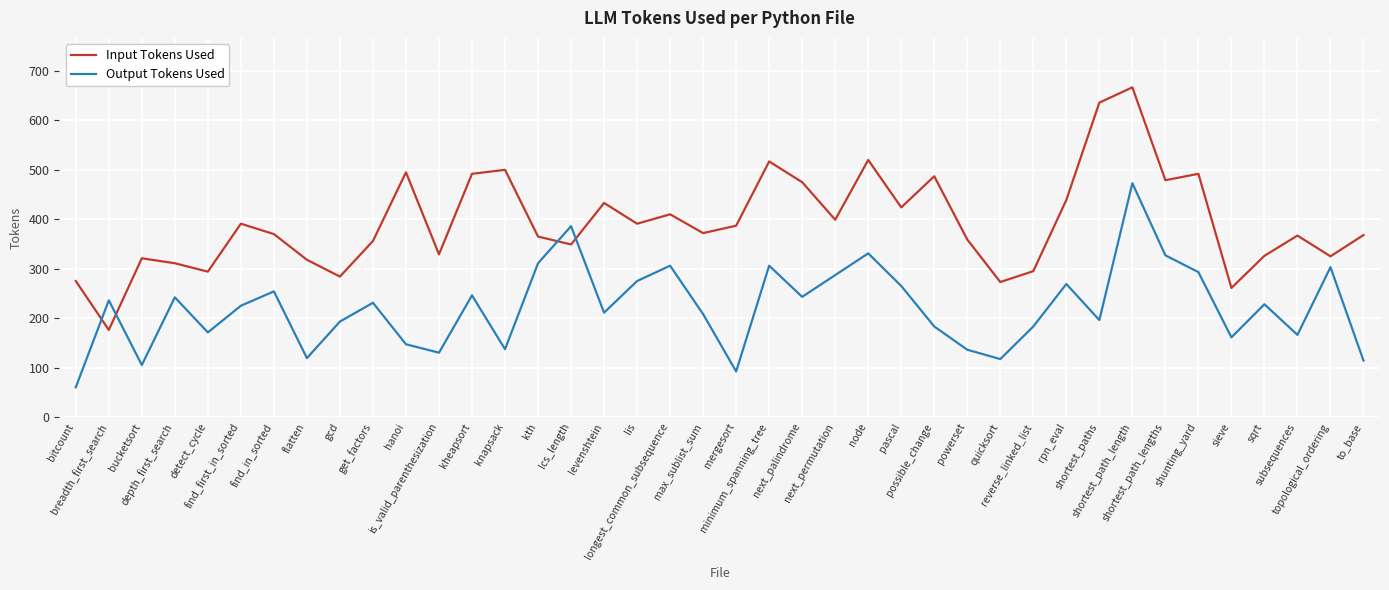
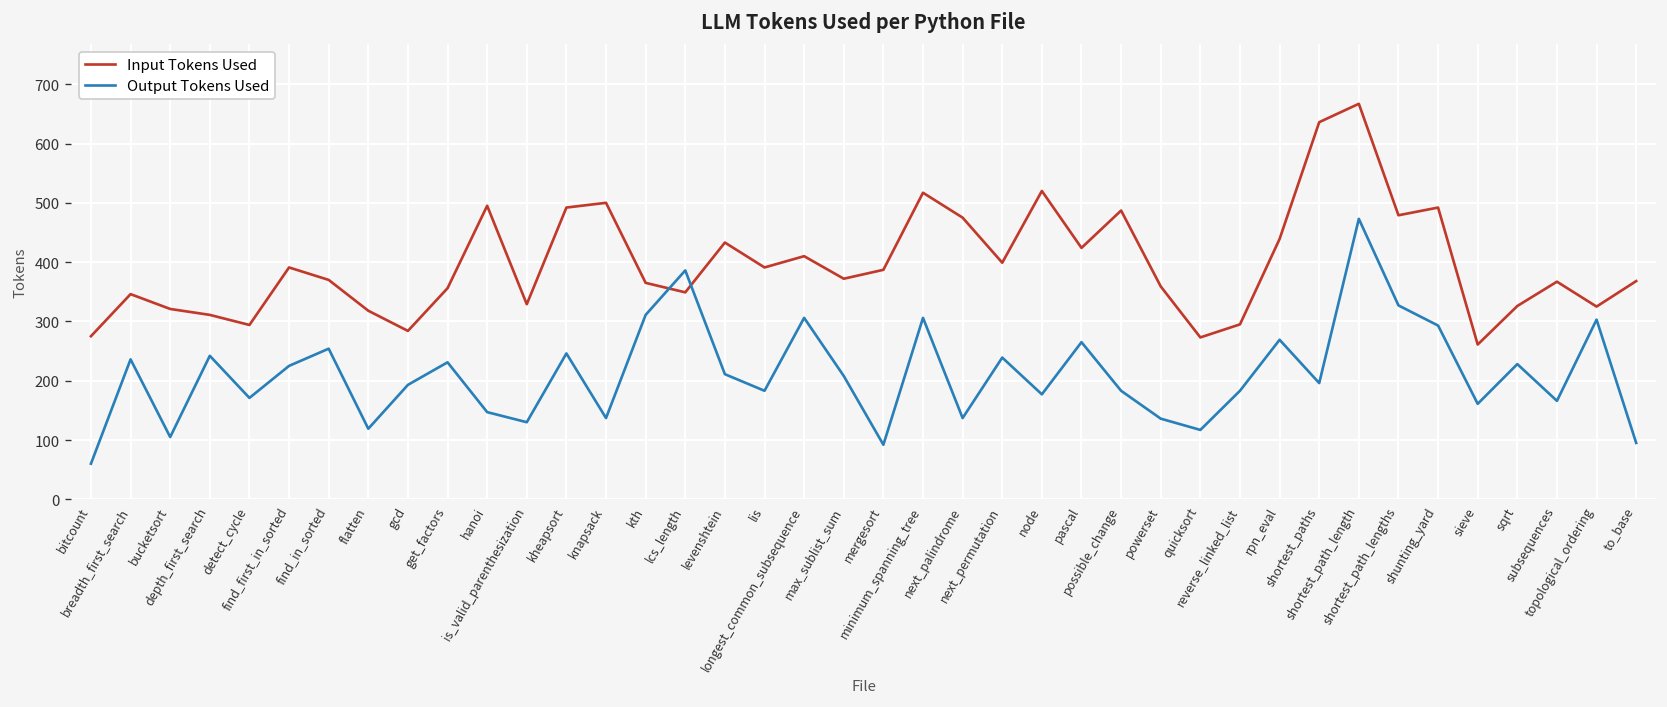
Input Tokens Used, breadth_first_search: 180 -> 350
Output Tokens Used, lis: 280 -> 180
Output Tokens Used, next_palindrome: 240 -> 140
Output Tokens Used, next_permutation: 290 -> 240
Output Tokens Used, node: 330 -> 180
Output Tokens Used, to_base: 110 -> 100
